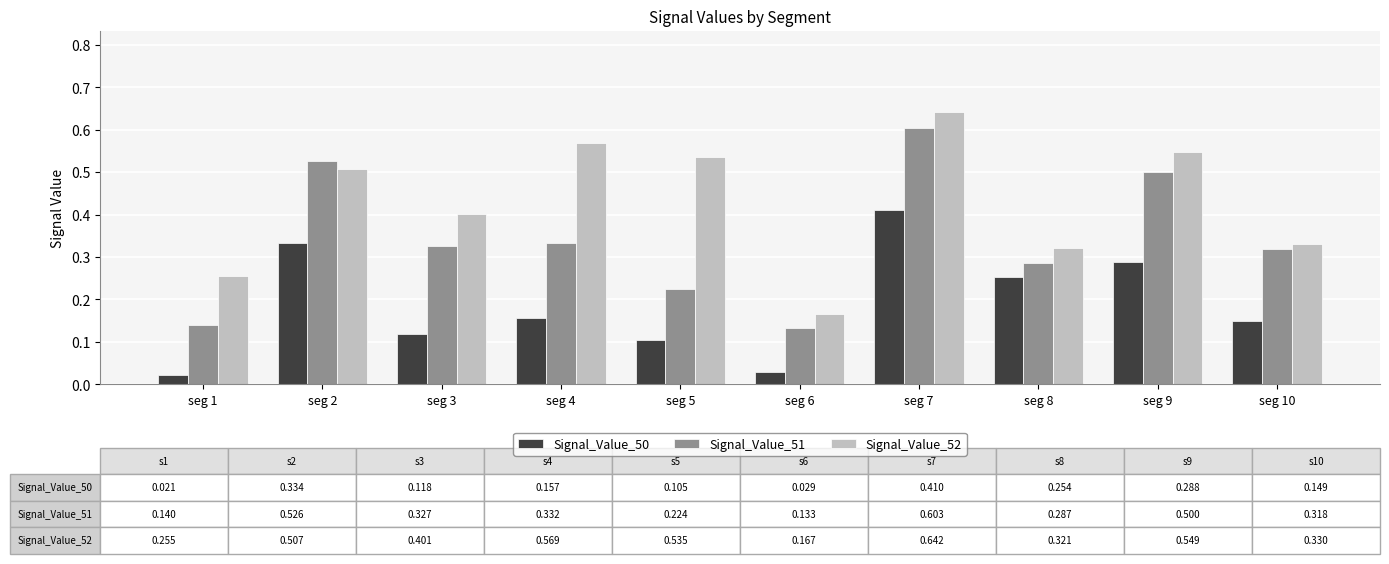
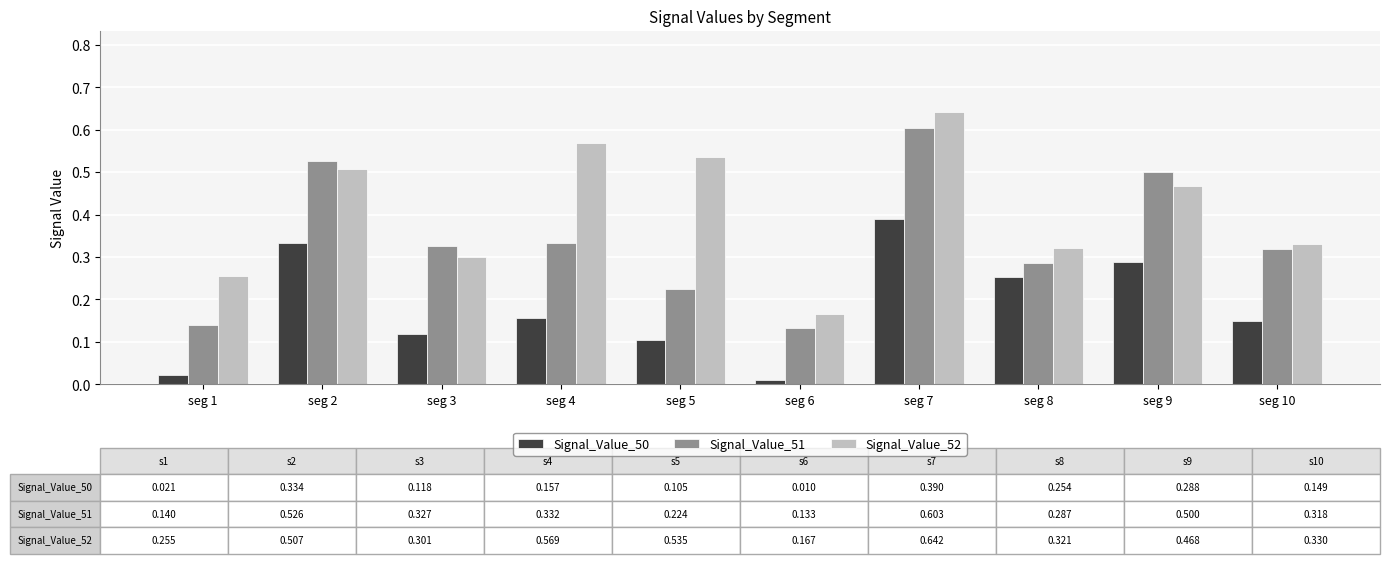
Signal_Value_52, seg 3: 0.401 -> 0.301
Signal_Value_50, seg 6: 0.029 -> 0.010
Signal_Value_50, seg 7: 0.410 -> 0.390
Signal_Value_52, seg 9: 0.549 -> 0.468
